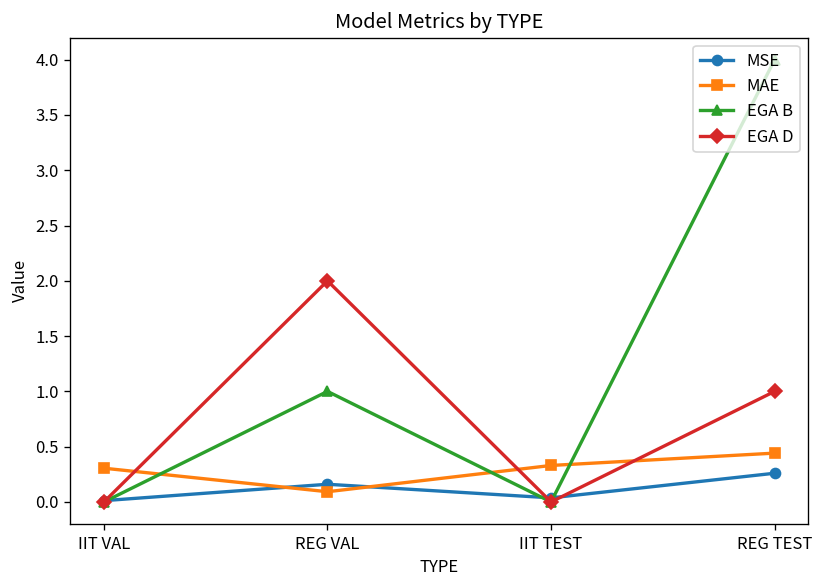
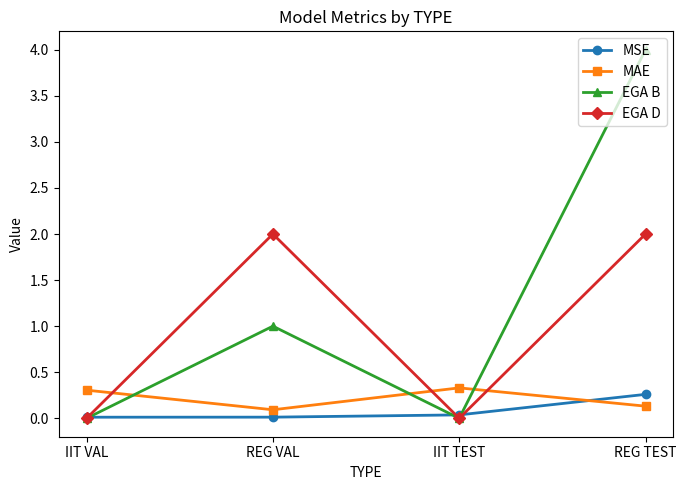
MSE, REG VAL: 0.2 -> 0.0
MAE, REG TEST: 0.4 -> 0.1
EGA D, REG TEST: 1 -> 2
